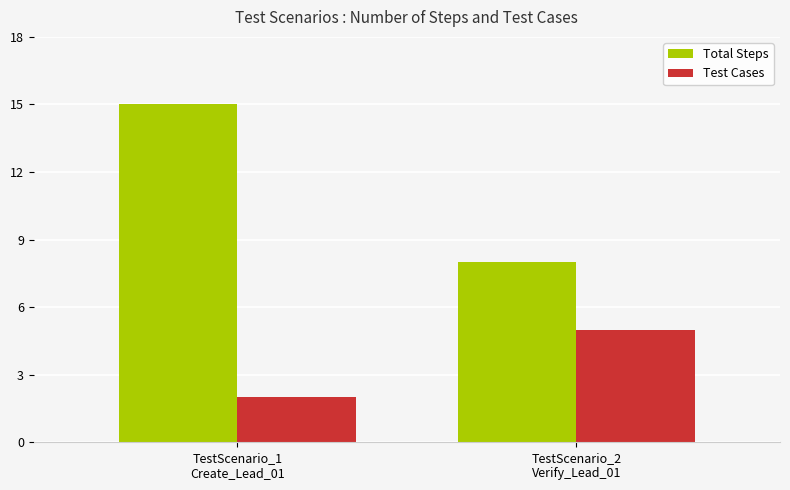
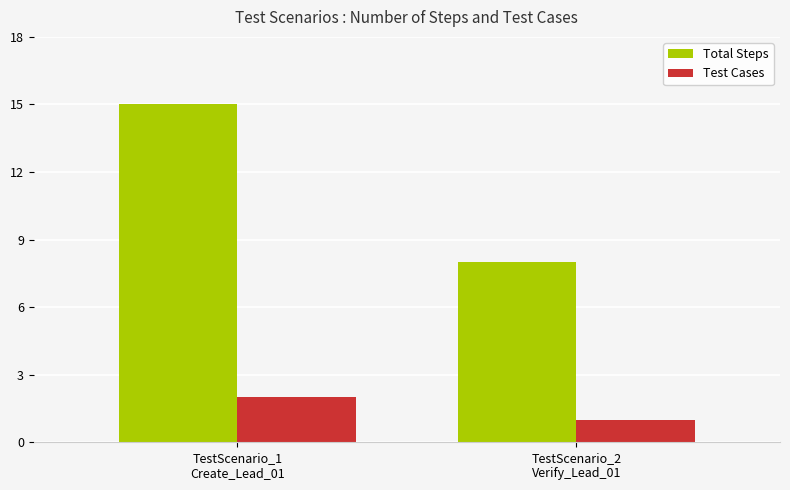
Test Cases, TestScenario_2 Verify_Lead_01: 5 -> 1
